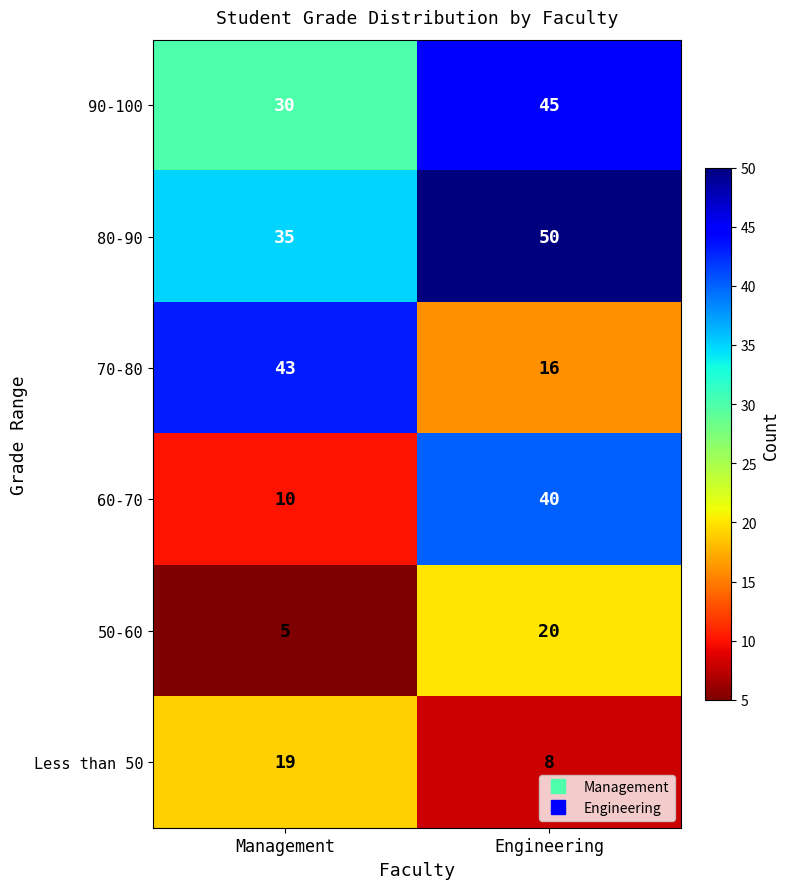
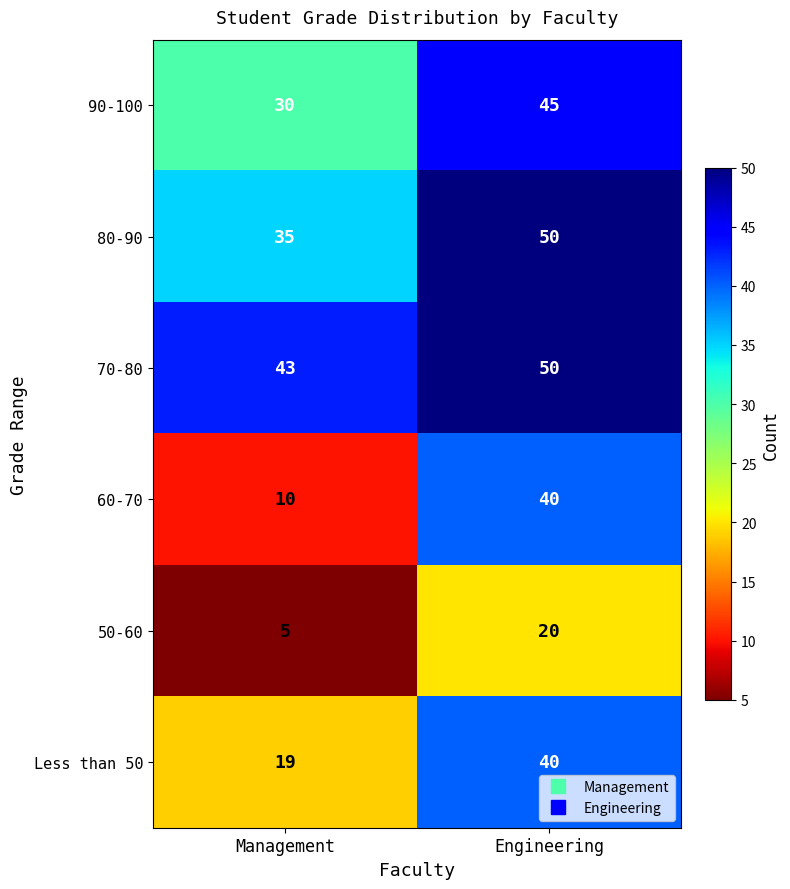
70-80, Engineering: 16 -> 50
Less than 50, Engineering: 8 -> 40
